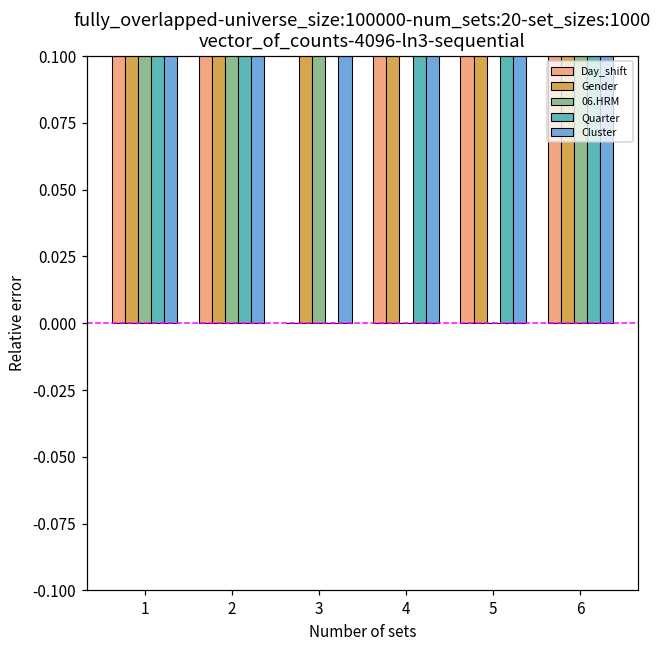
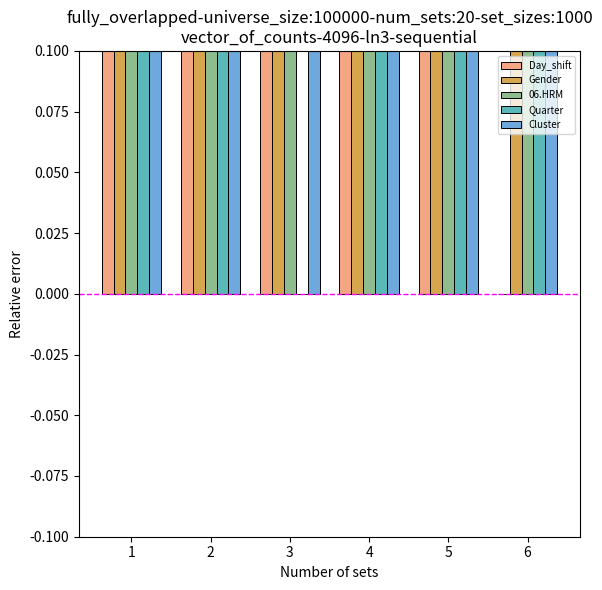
Day_shift, 3: 0.0 -> 0.1
06.HRM, 4: 0.0 -> 0.1
06.HRM, 5: 0.0 -> 0.1
Day_shift, 6: 0.1 -> 0.0
